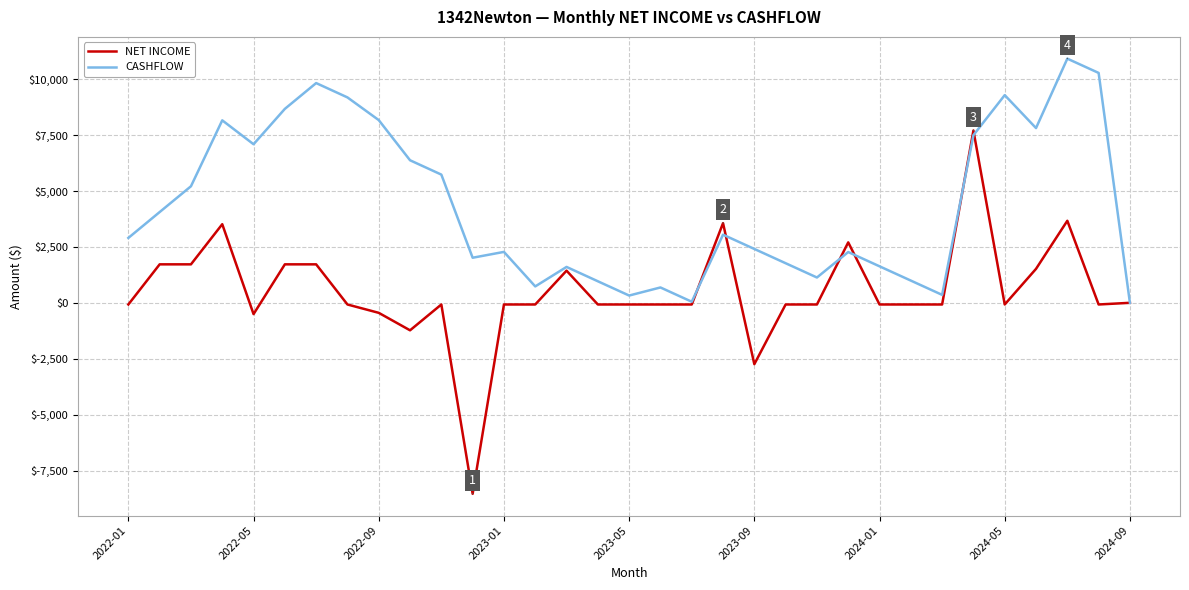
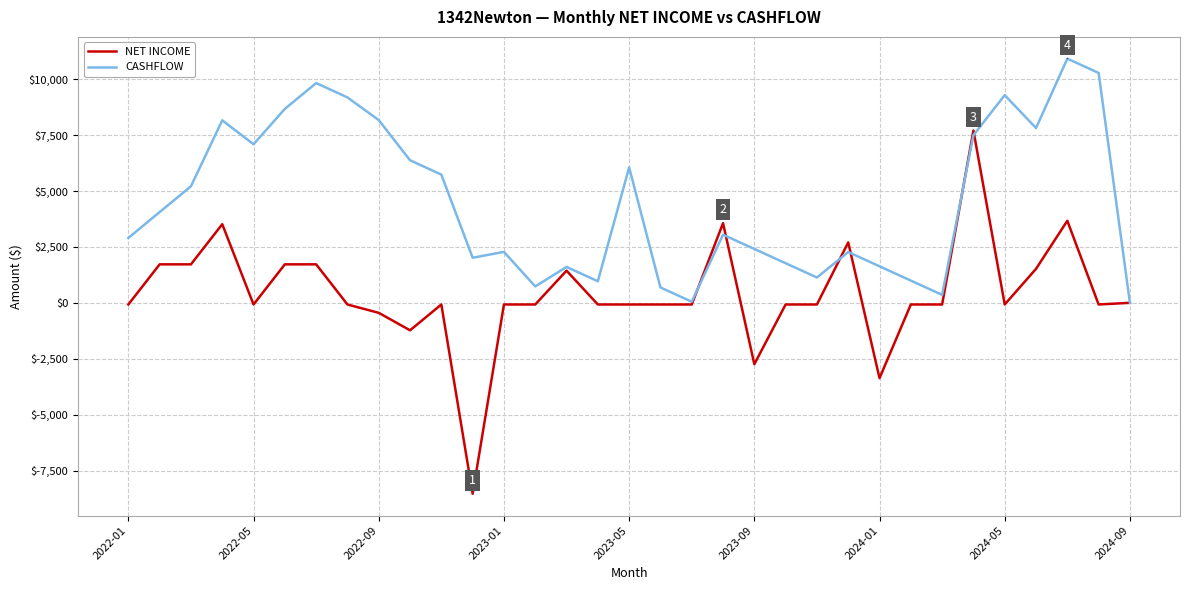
NET INCOME, 2022-05: $-500 -> $-100
CASHFLOW, 2023-05: $300 -> $6,100
NET INCOME, 2024-01: $-100 -> $-3,400
